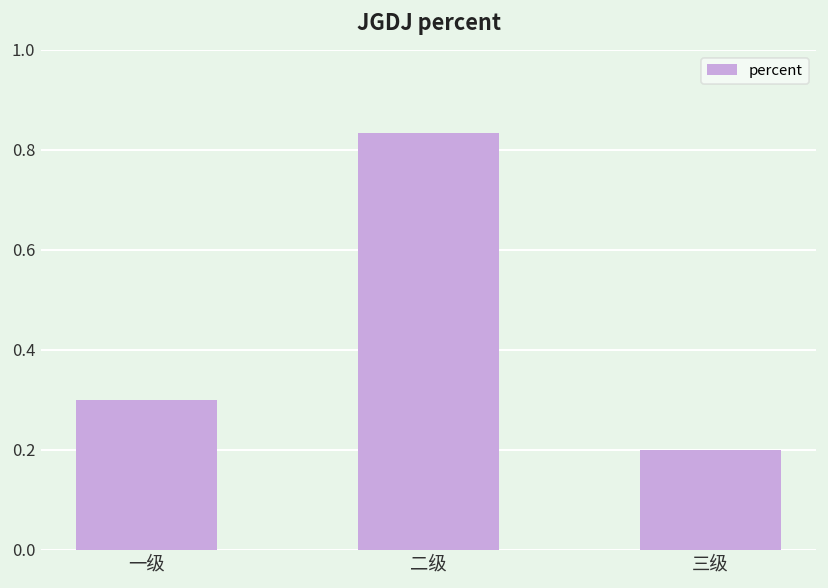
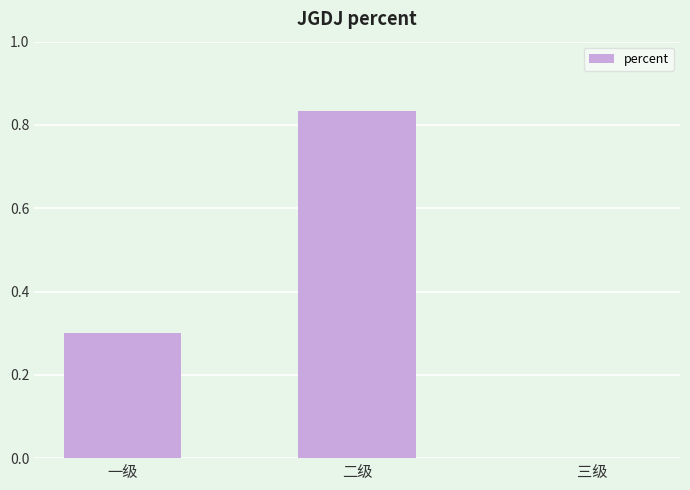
三级: 0.2 -> 0.0
